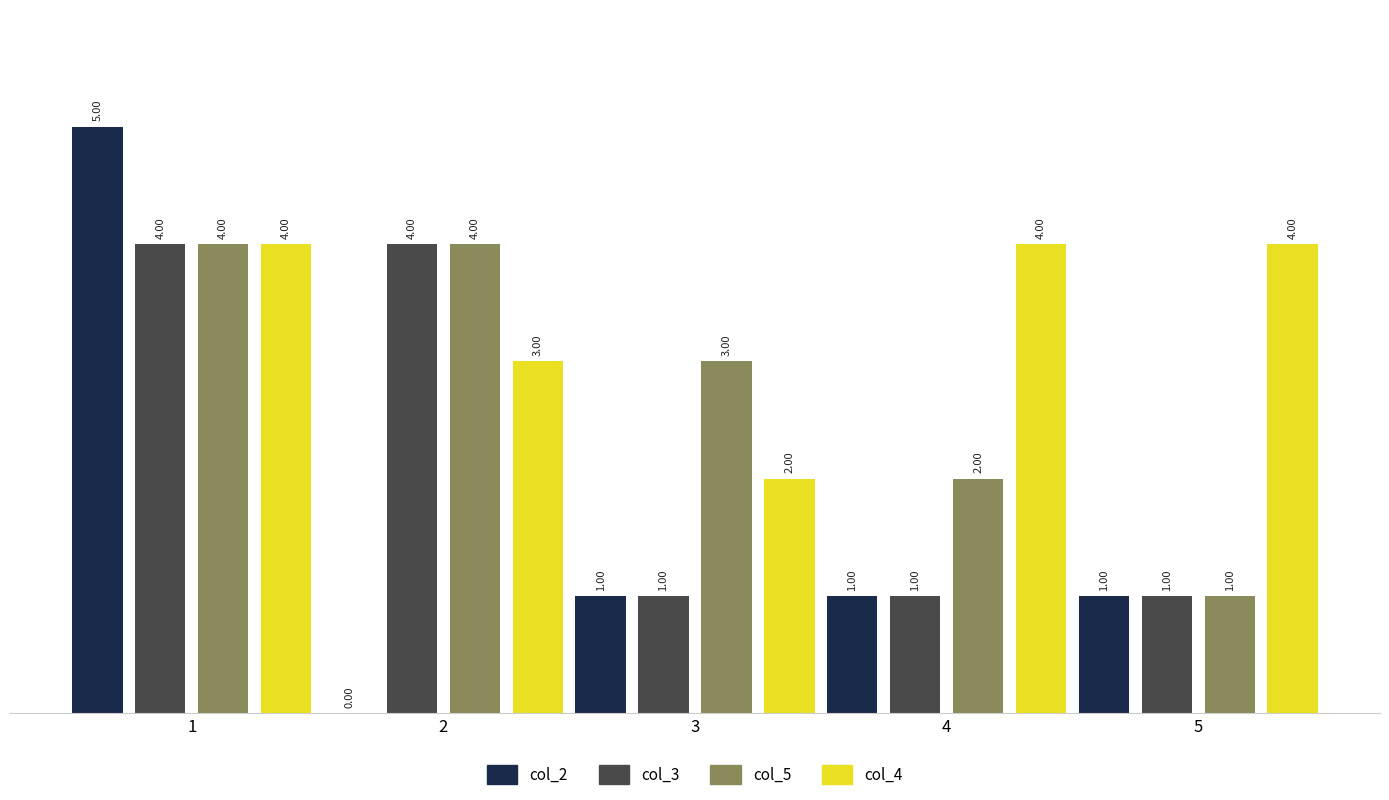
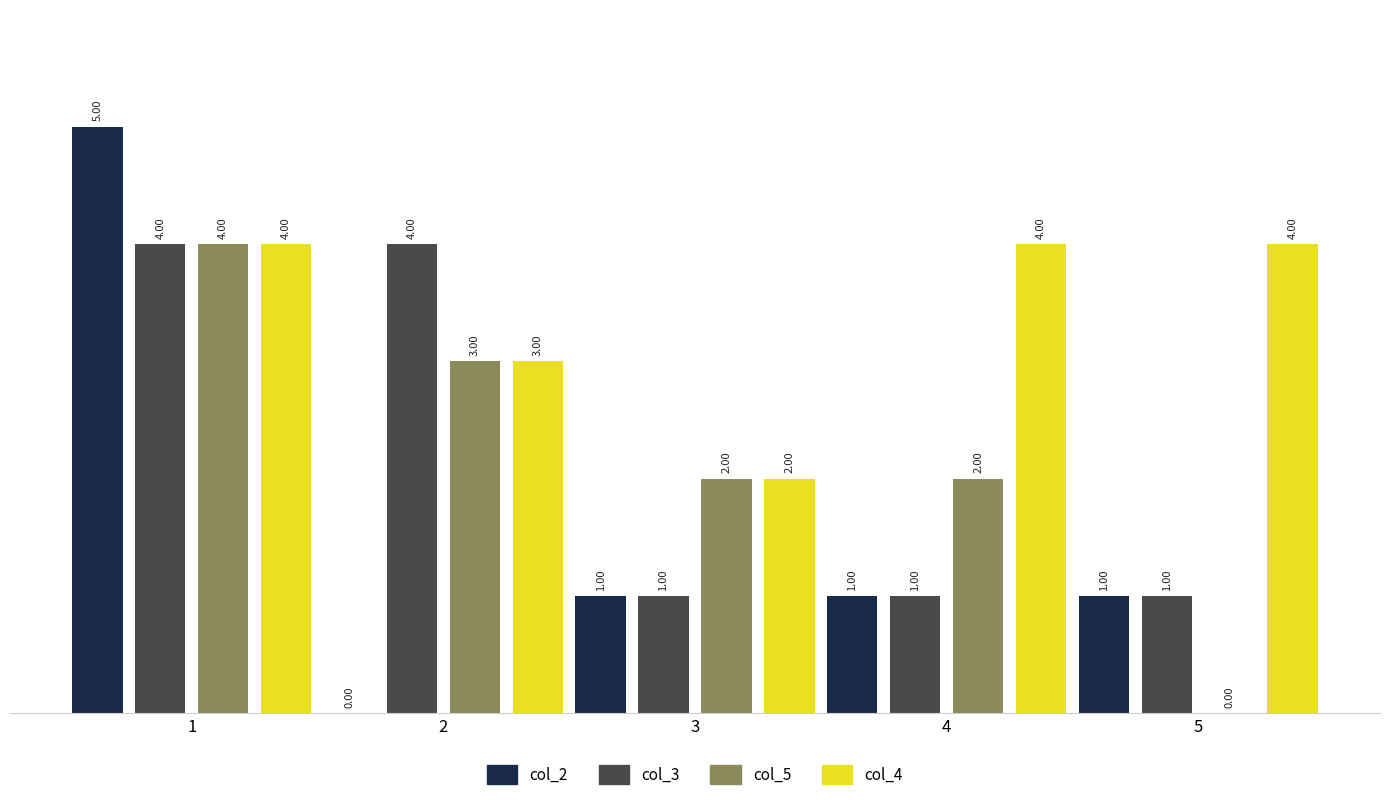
col_5, 2: 4.00 -> 3.00
col_5, 3: 3.00 -> 2.00
col_5, 5: 1.00 -> 0.00
